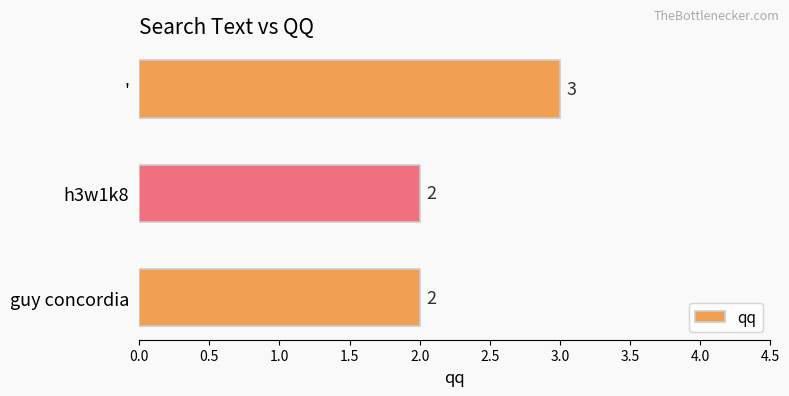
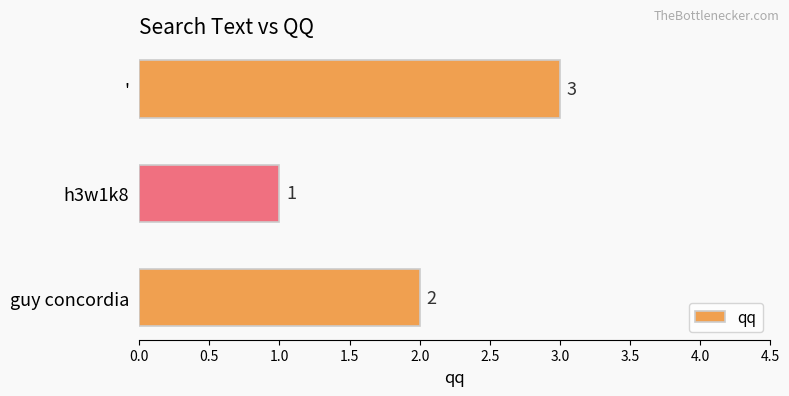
h3w1k8: 2 -> 1
